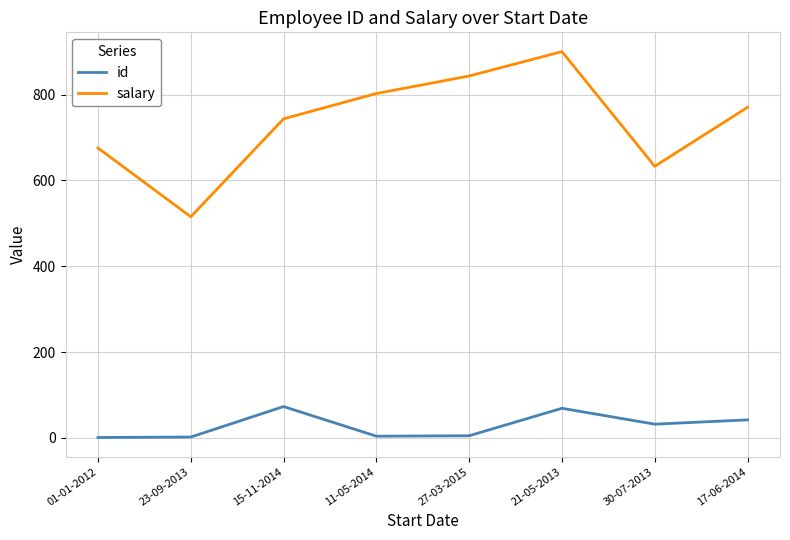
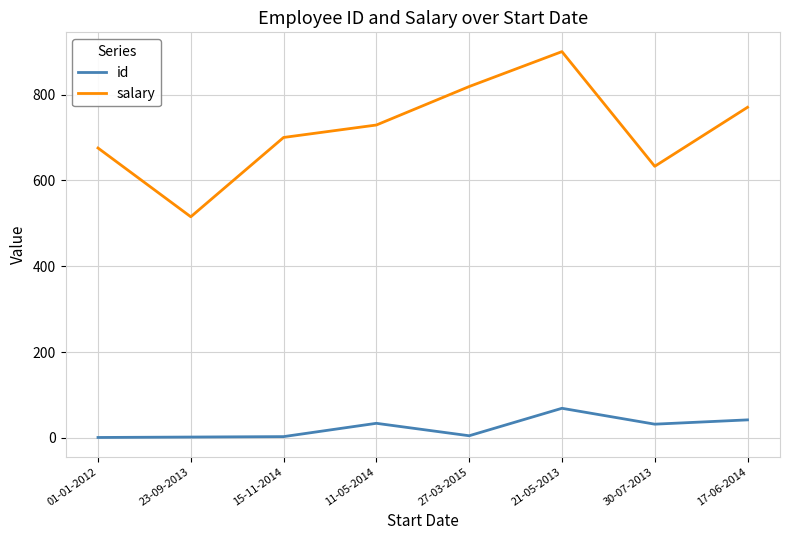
id, 15-11-2014: 70 -> 0
salary, 15-11-2014: 740 -> 700
id, 11-05-2014: 0 -> 30
salary, 11-05-2014: 800 -> 730
salary, 27-03-2015: 840 -> 820
